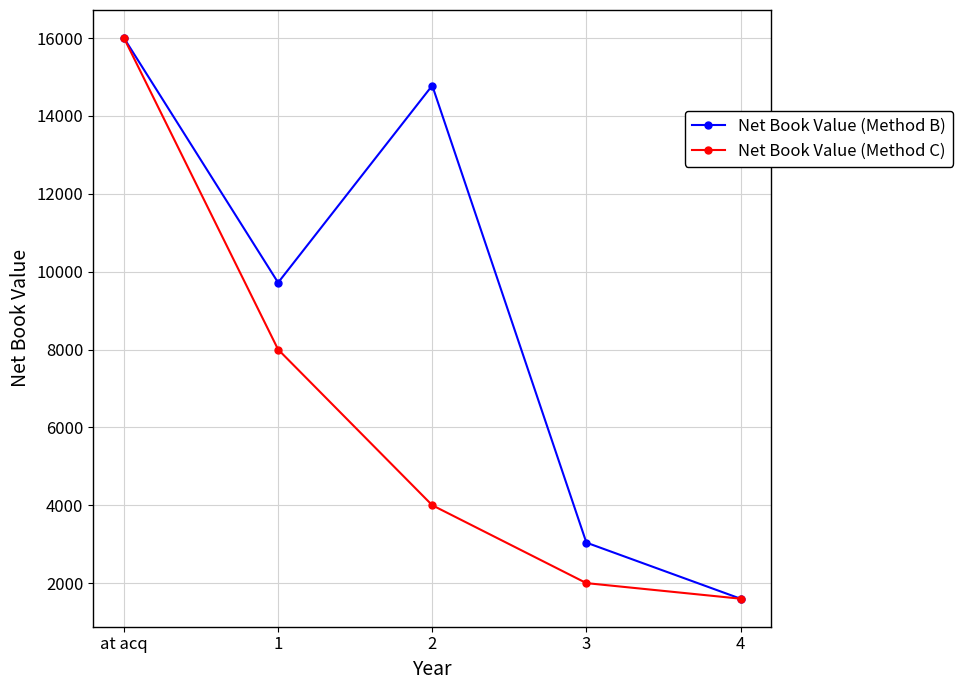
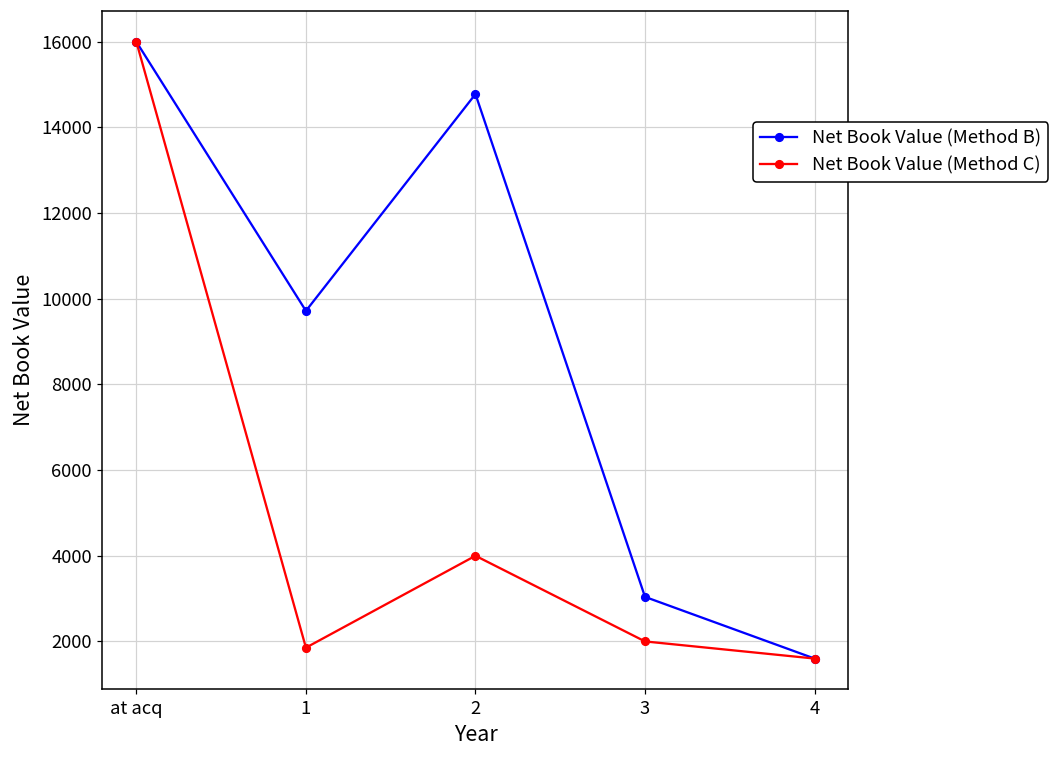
Net Book Value (Method C), 1: 8000 -> 1900
